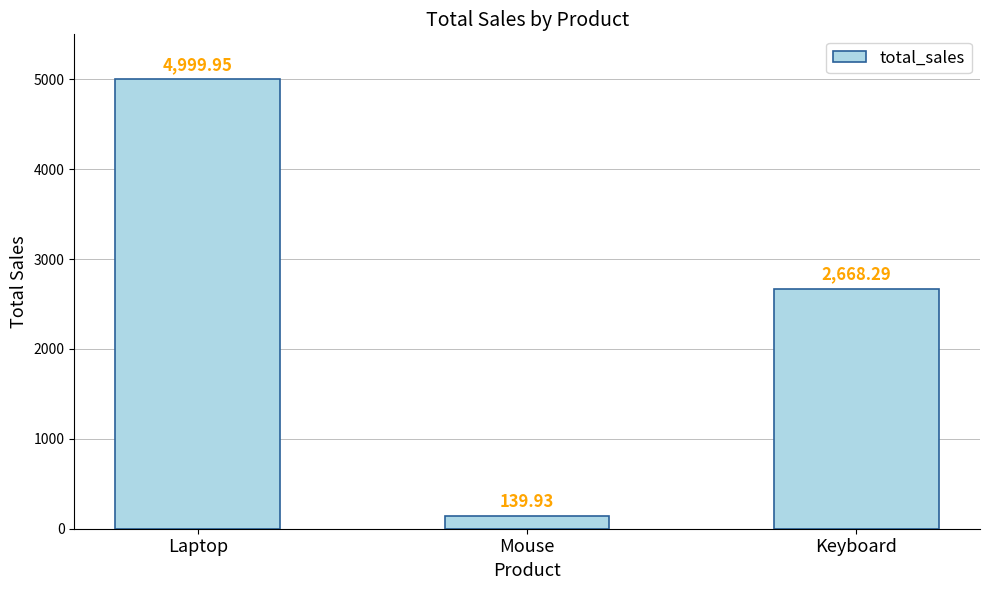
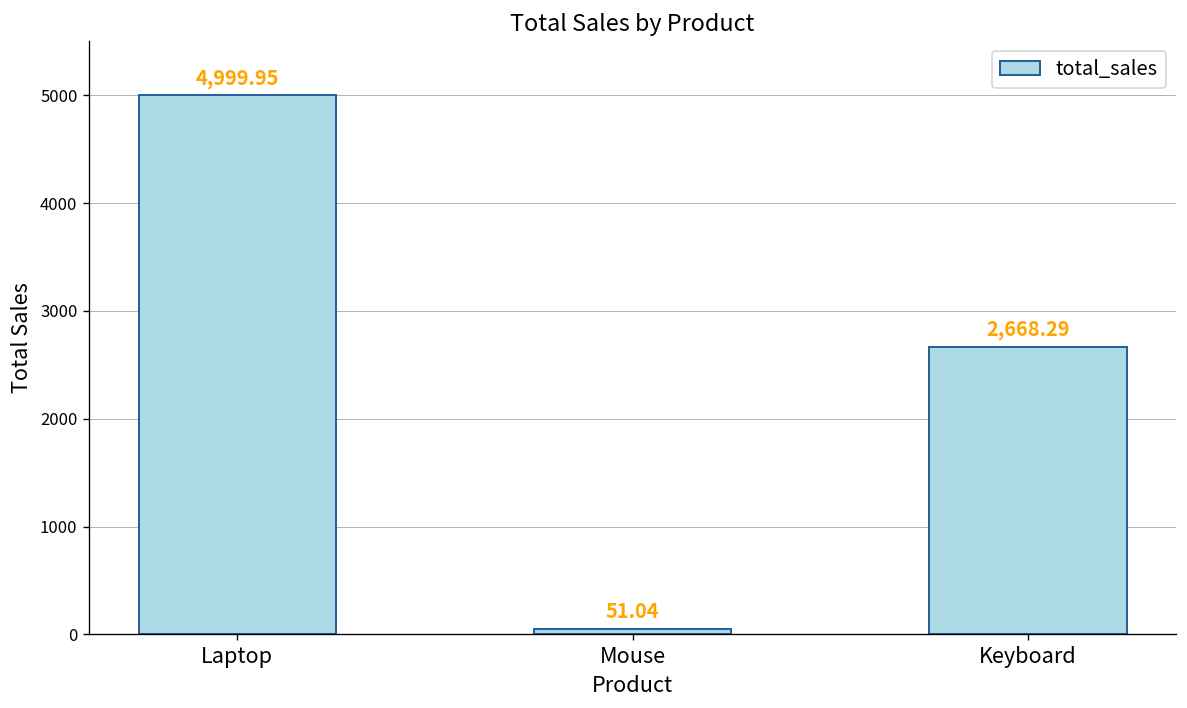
Mouse: 139.93 -> 51.04
